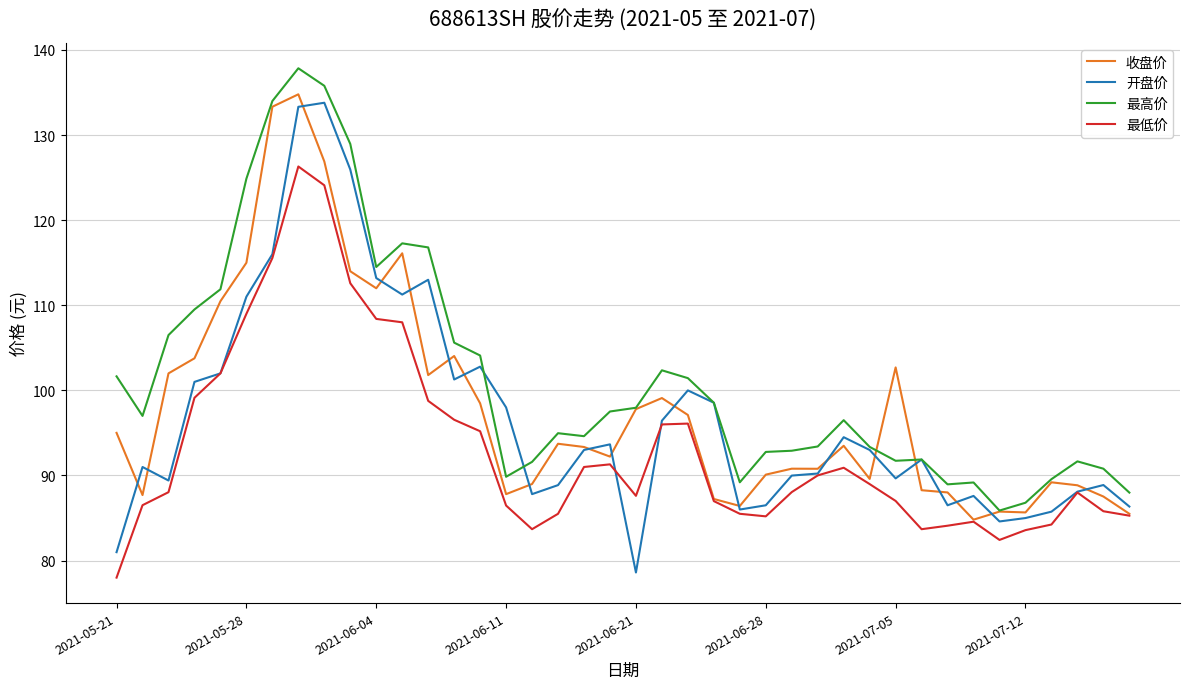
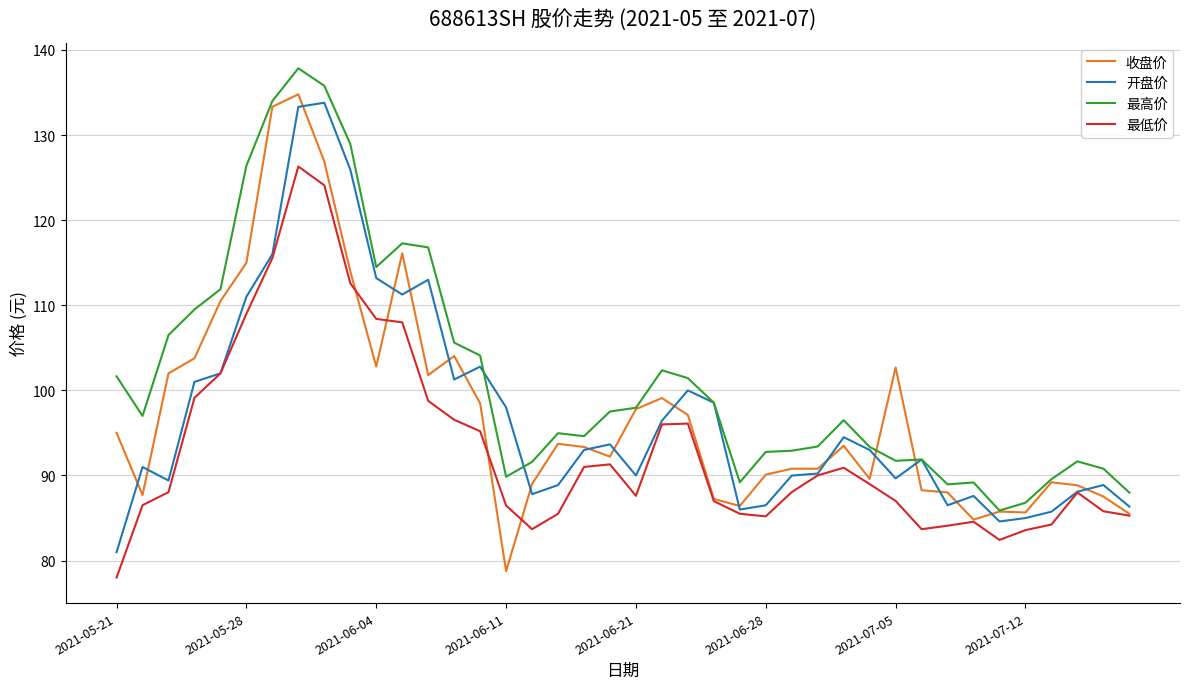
最高价, 2021-05-28: 125 -> 126
收盘价, 2021-06-04: 112 -> 103
收盘价, 2021-06-11: 88 -> 79
开盘价, 2021-06-21: 79 -> 90
